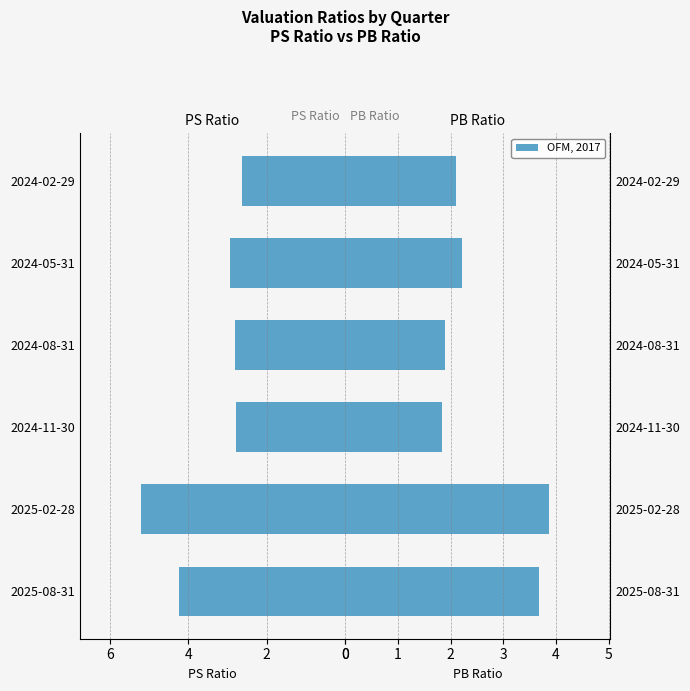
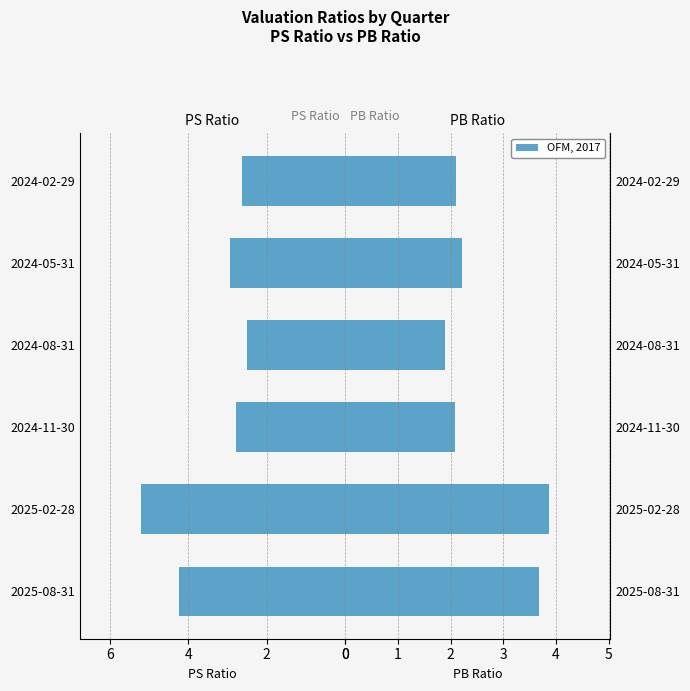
PS Ratio, 2024-08-31: 2.8 -> 2.5
PB Ratio, 2024-11-30: 1.8 -> 2.1
